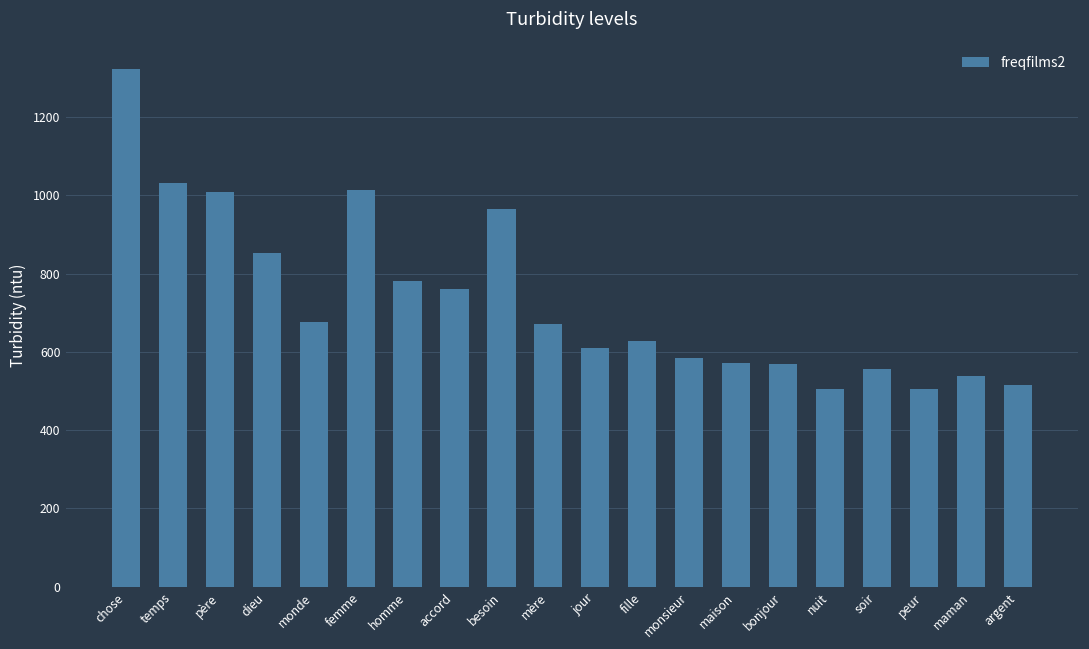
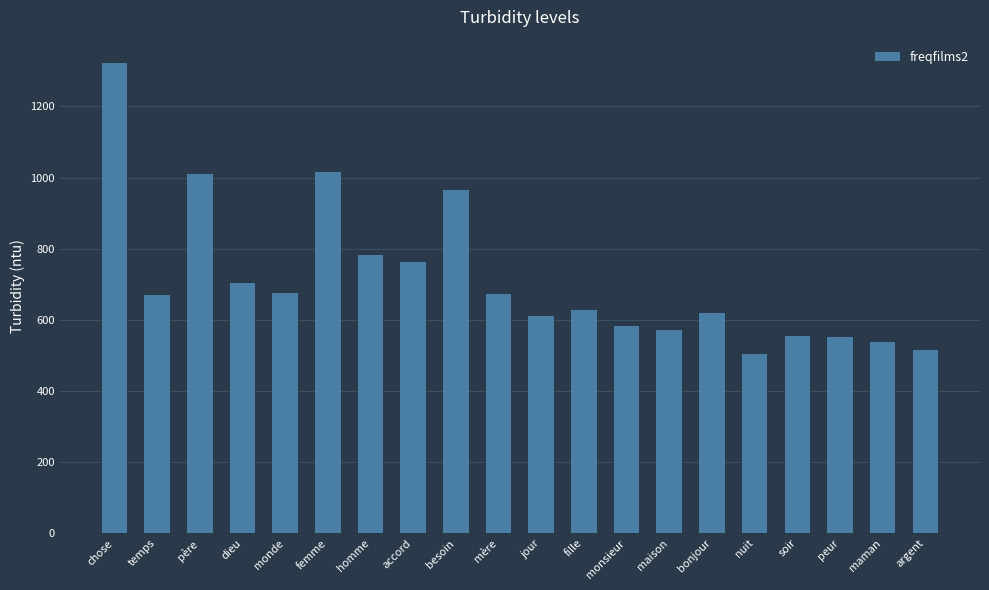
temps: 1030 -> 670
dieu: 850 -> 700
bonjour: 570 -> 620
peur: 510 -> 550
